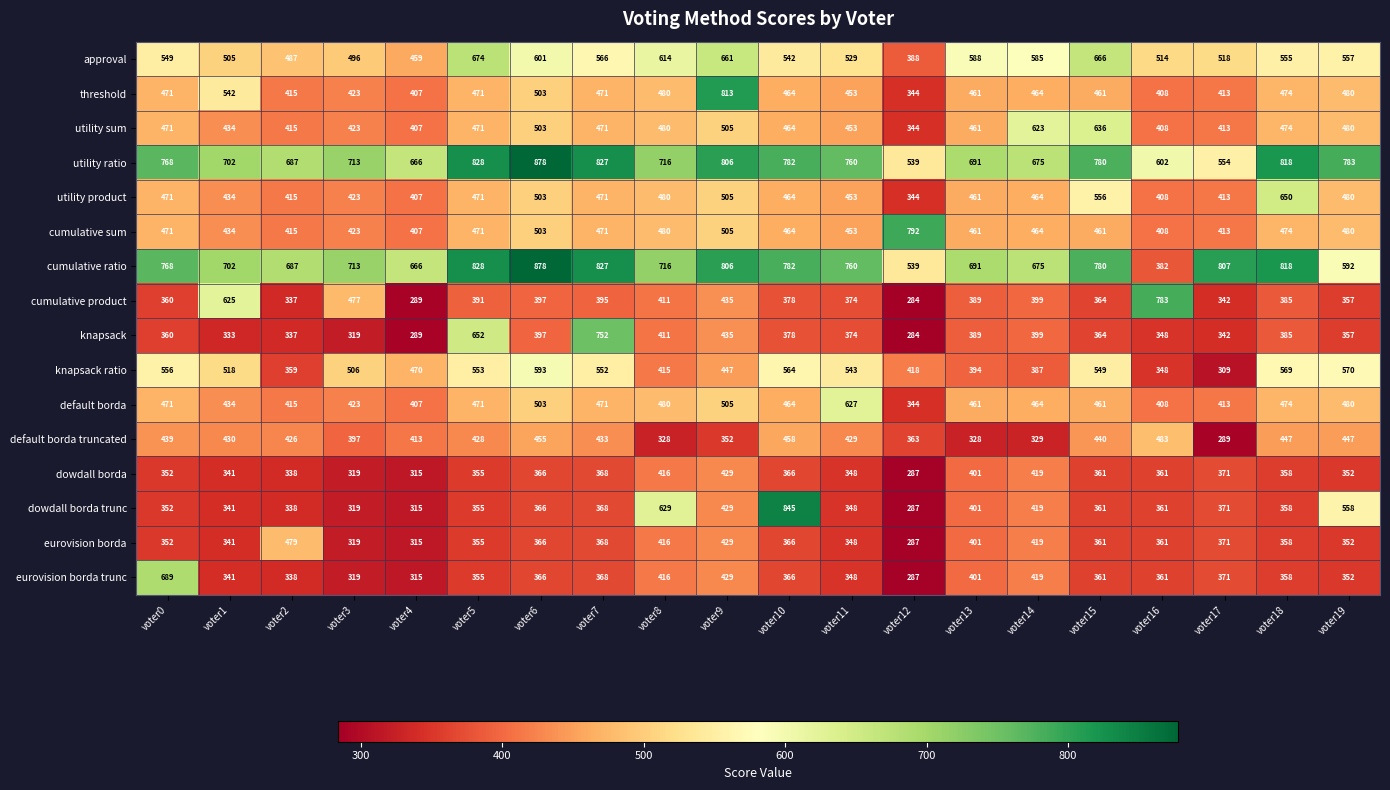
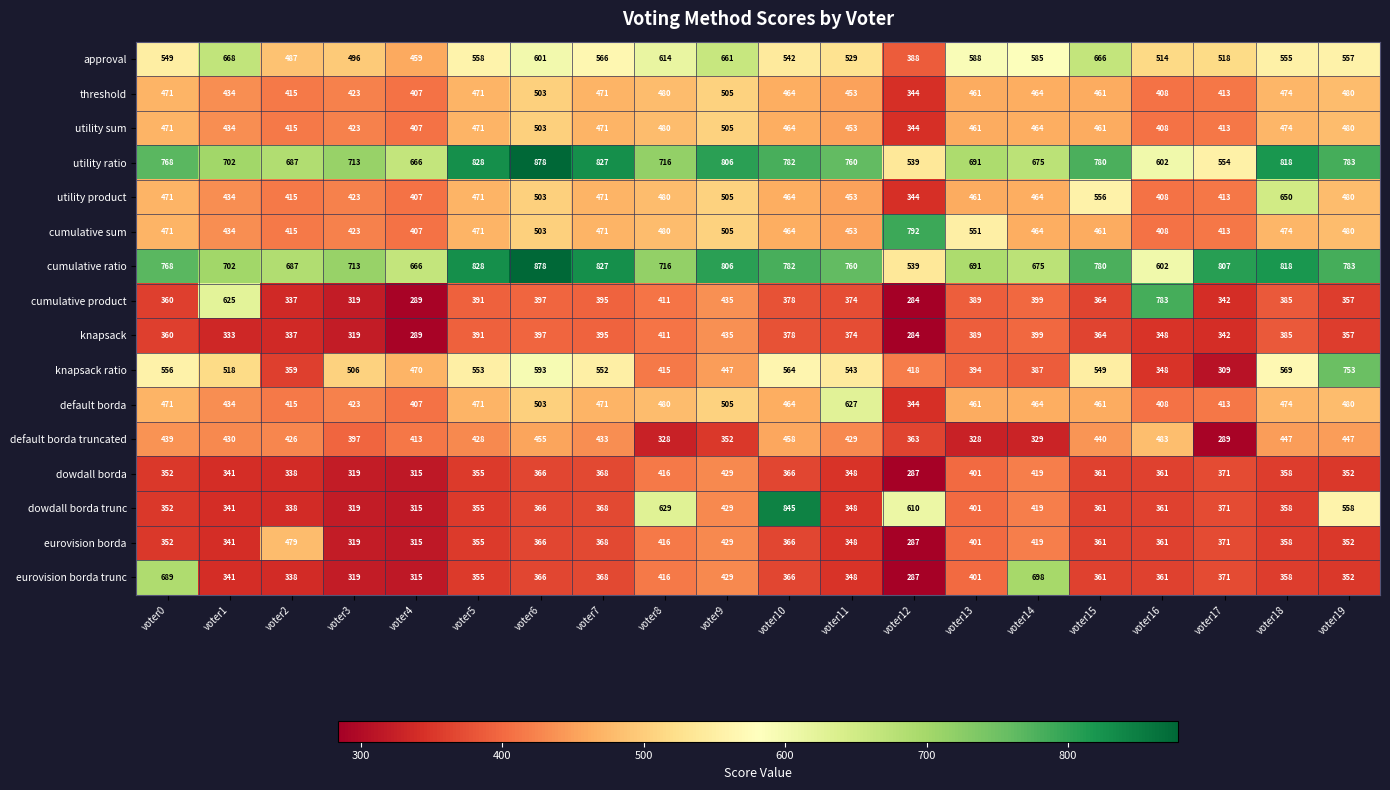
approval, voter1: 505 -> 668
approval, voter5: 674 -> 558
threshold, voter1: 542 -> 434
threshold, voter9: 813 -> 505
utility sum, voter14: 623 -> 464
utility sum, voter15: 636 -> 461
cumulative sum, voter13: 461 -> 551
cumulative ratio, voter16: 382 -> 602
cumulative ratio, voter19: 592 -> 783
cumulative product, voter3: 477 -> 319
knapsack, voter5: 652 -> 391
knapsack, voter7: 752 -> 395
knapsack ratio, voter19: 570 -> 753
dowdall borda trunc, voter12: 287 -> 610
eurovision borda trunc, voter14: 419 -> 698
